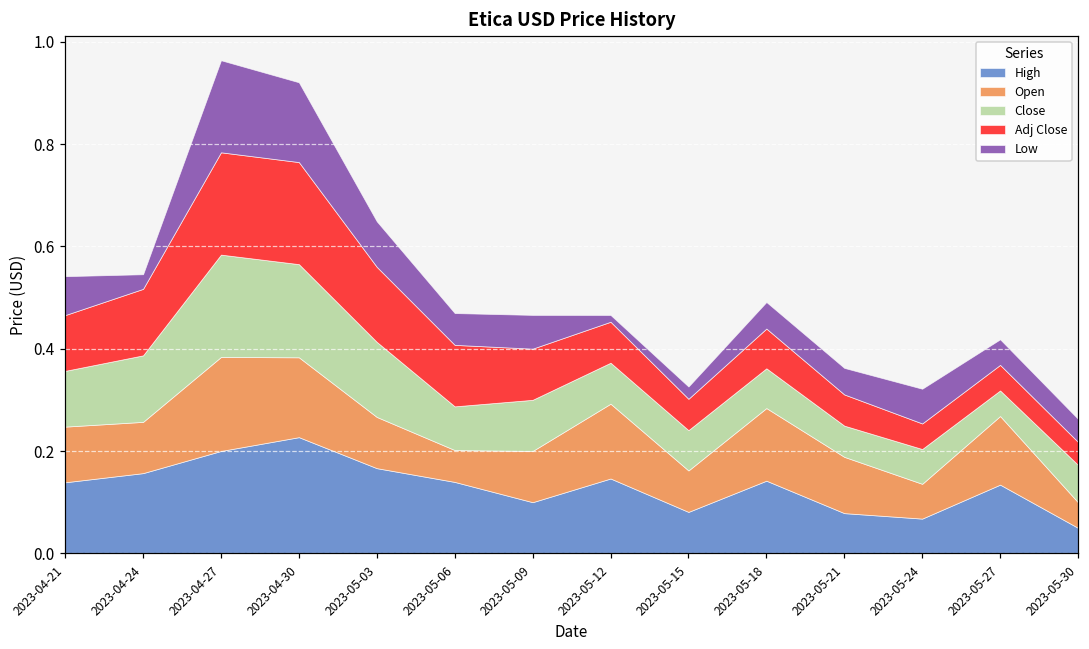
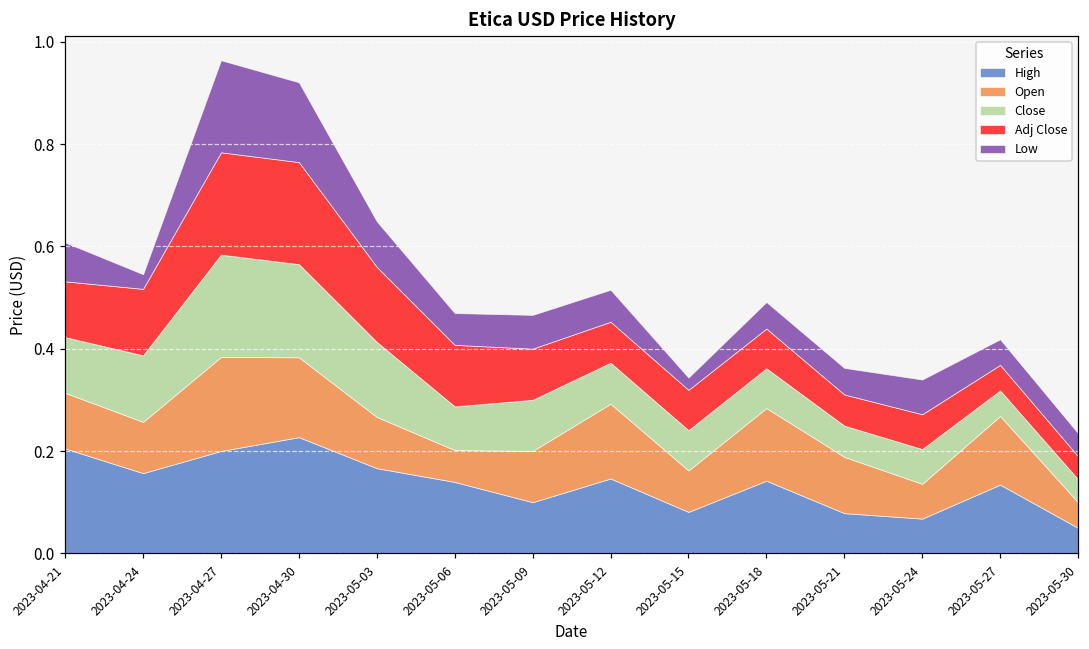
High, 2023-04-21: 0.14 -> 0.21
Low, 2023-05-12: 0.01 -> 0.06
Adj Close, 2023-05-15: 0.06 -> 0.08
Adj Close, 2023-05-24: 0.05 -> 0.07
Close, 2023-05-30: 0.07 -> 0.05
